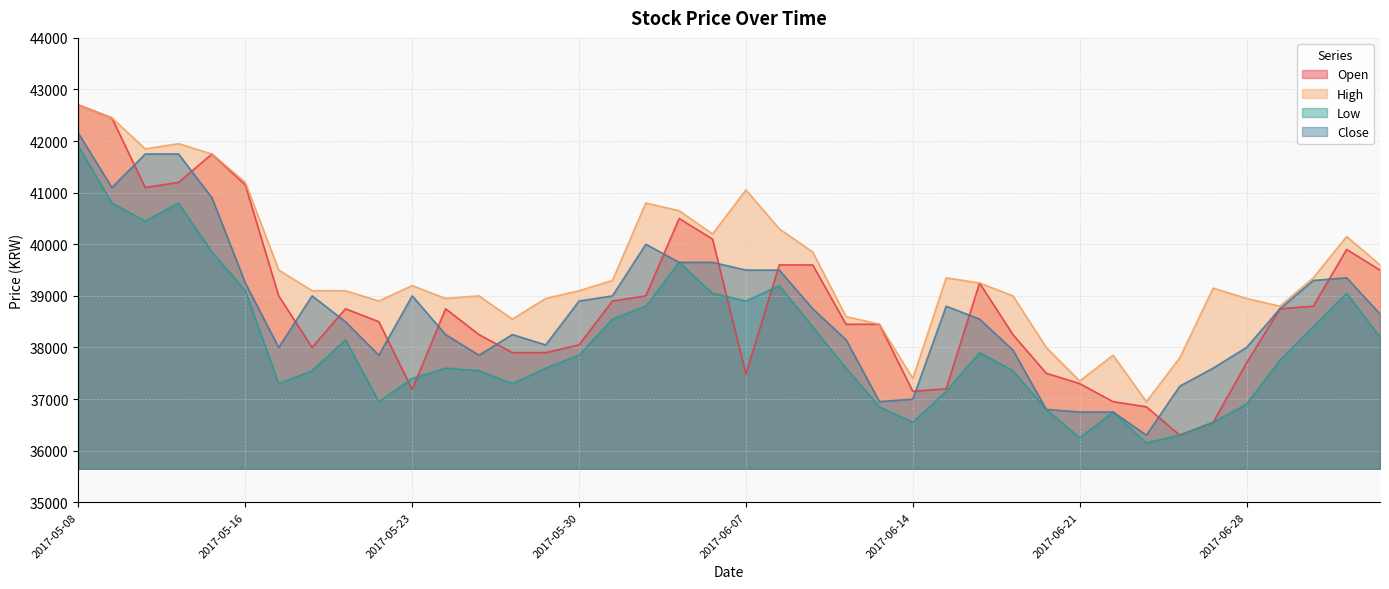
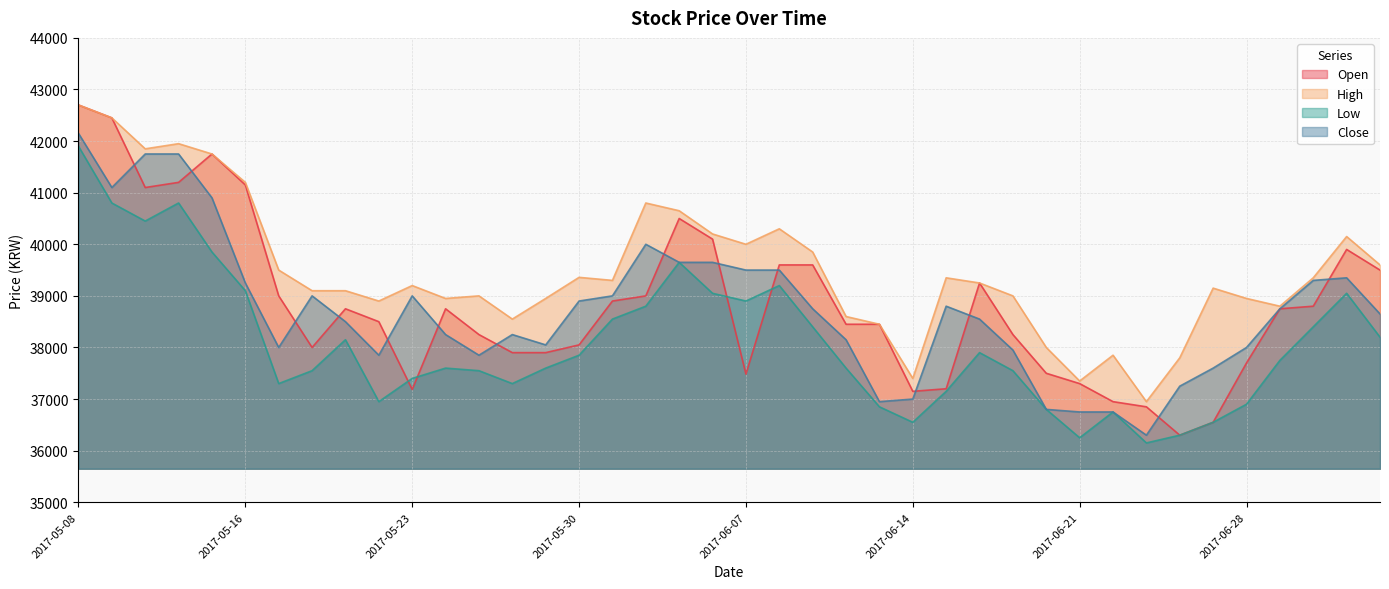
High, 2017-05-30: 39100 -> 39400
High, 2017-06-07: 41100 -> 40000
